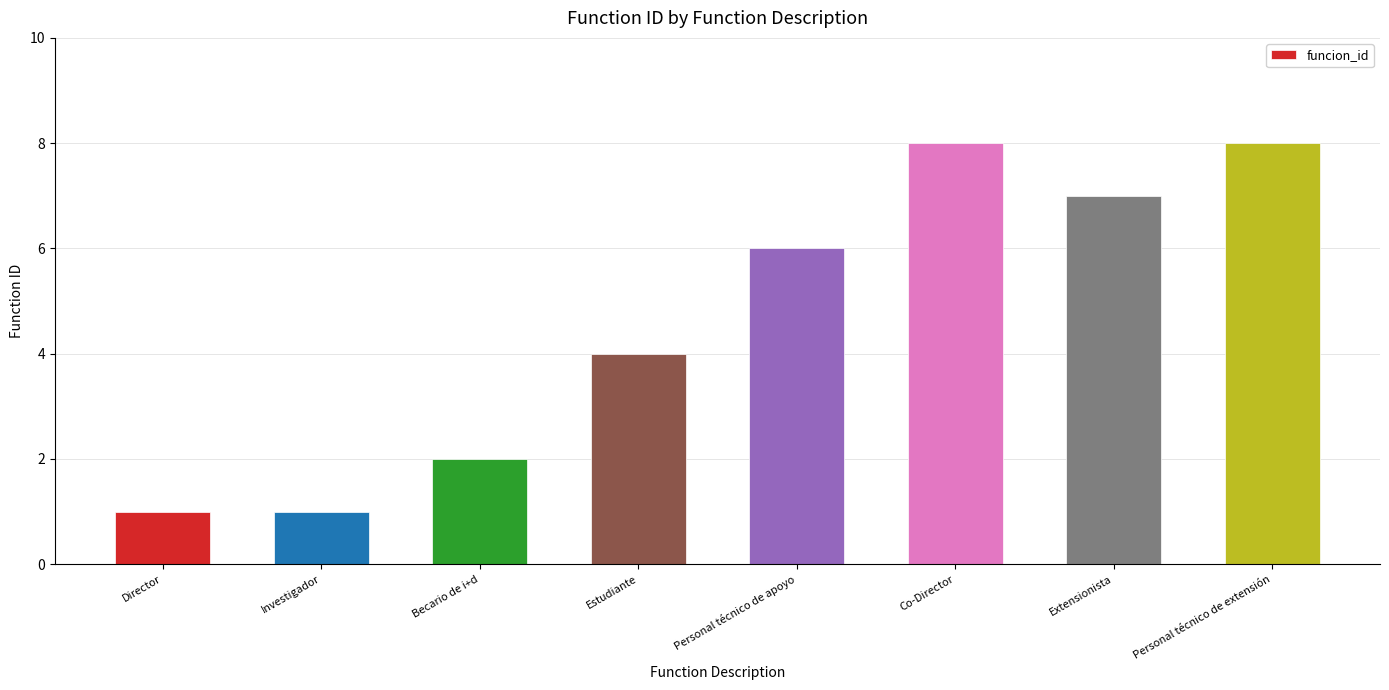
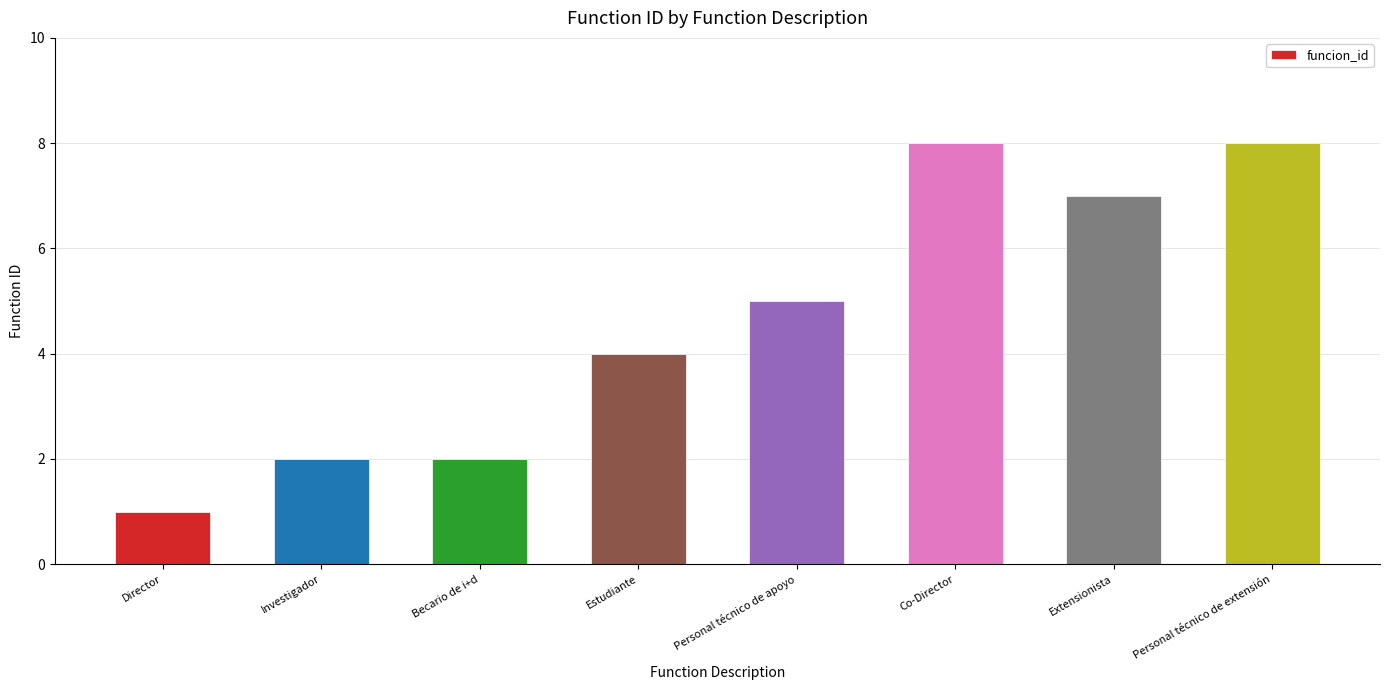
Investigador: 1 -> 2
Personal técnico de apoyo: 6 -> 5
